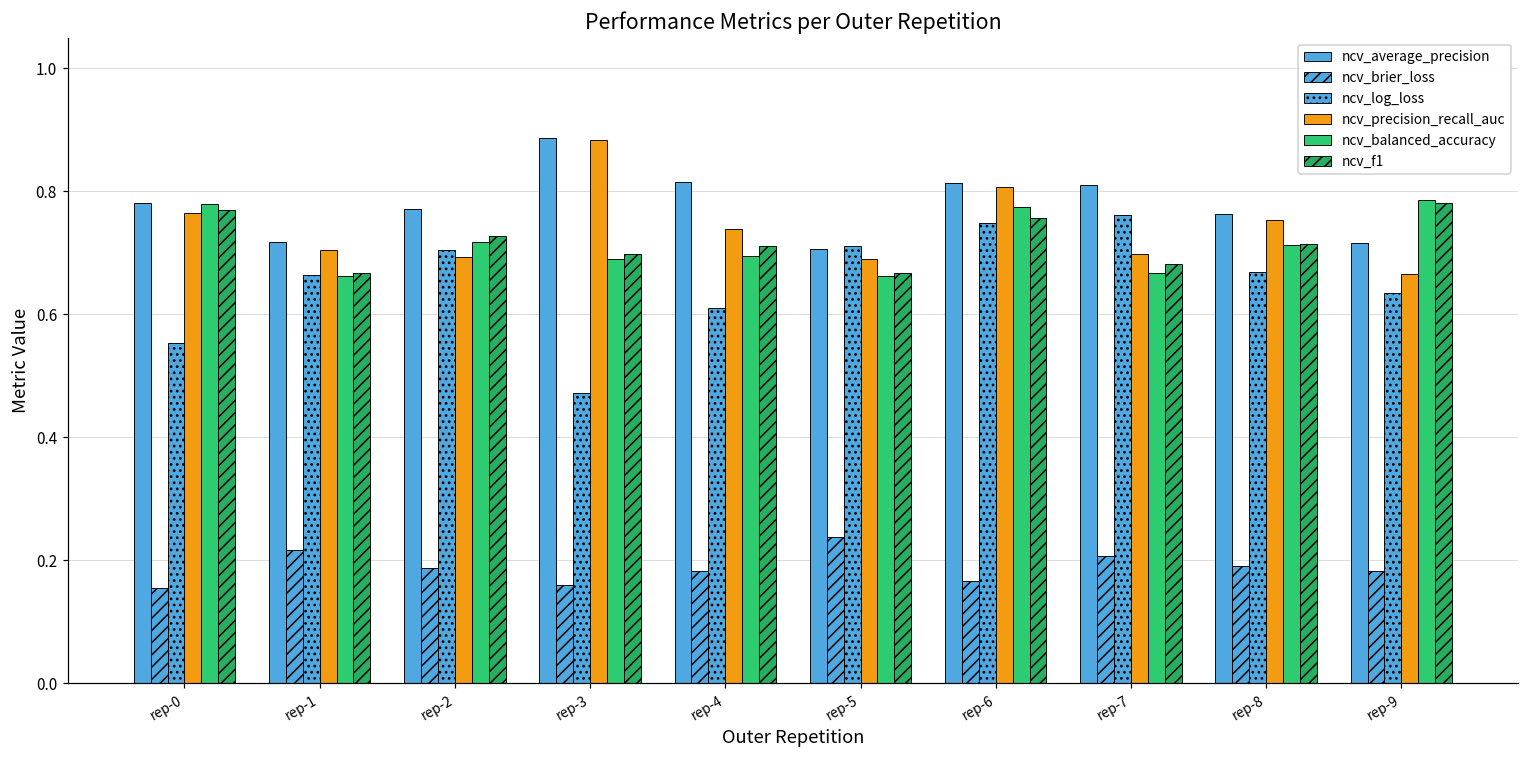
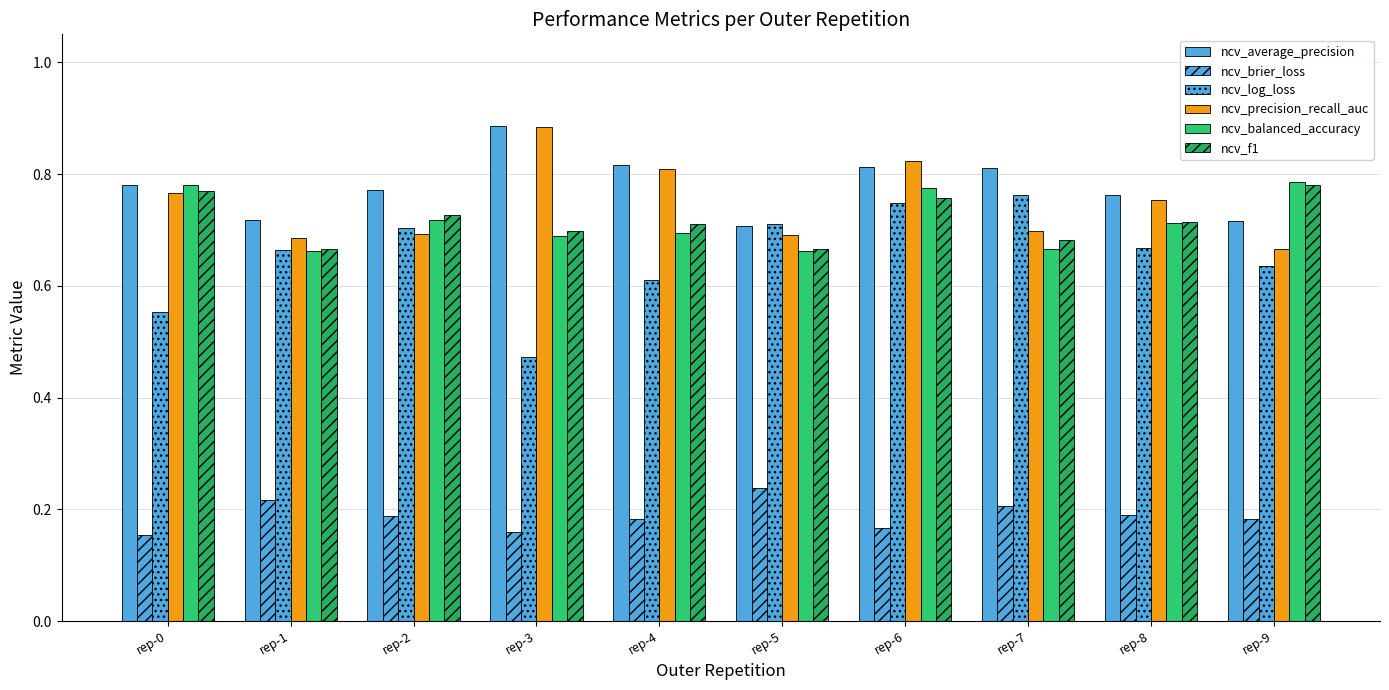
ncv_precision_recall_auc, rep-1: 0.71 -> 0.68
ncv_precision_recall_auc, rep-4: 0.74 -> 0.81
ncv_precision_recall_auc, rep-6: 0.81 -> 0.82
